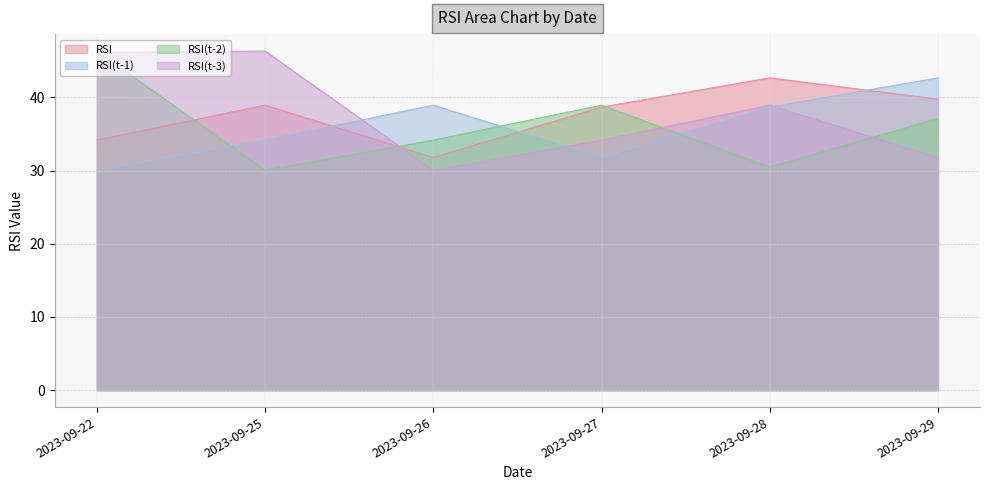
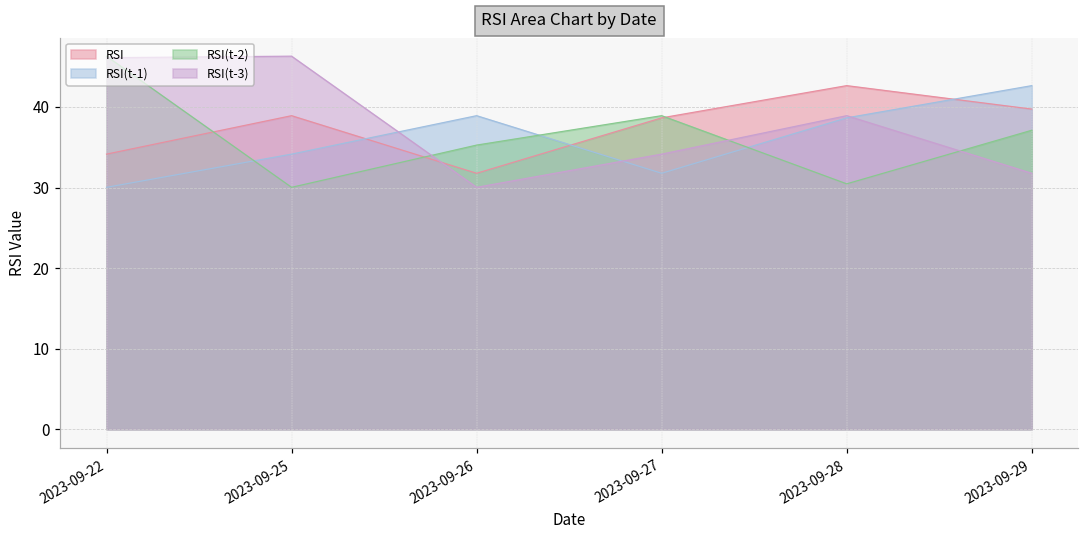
RSI(t-2), 2023-09-26: 34 -> 35
